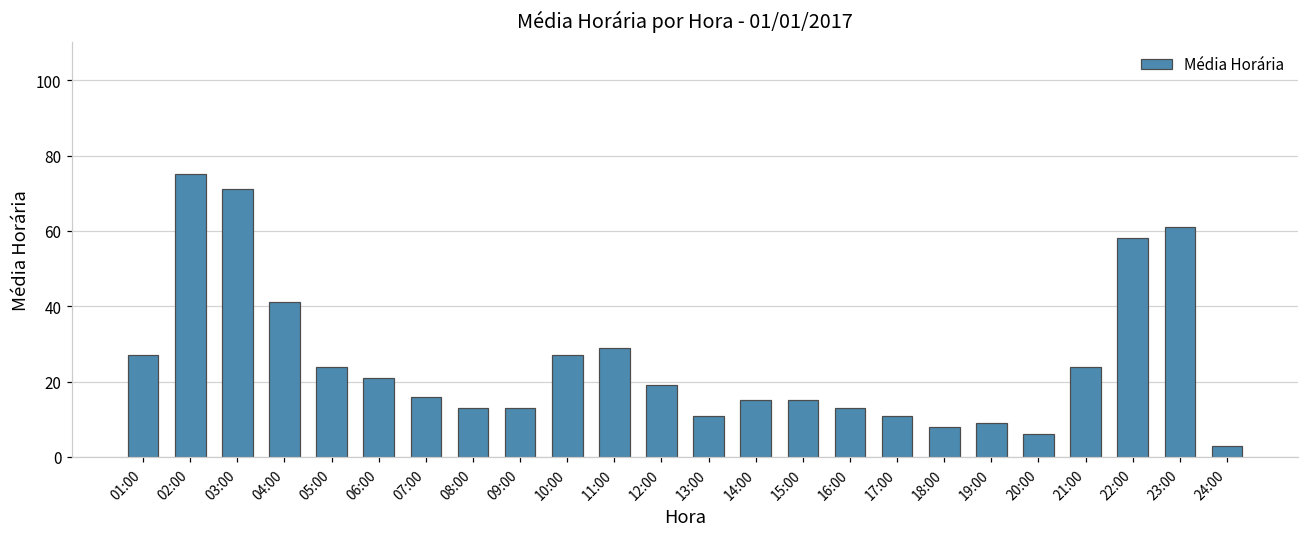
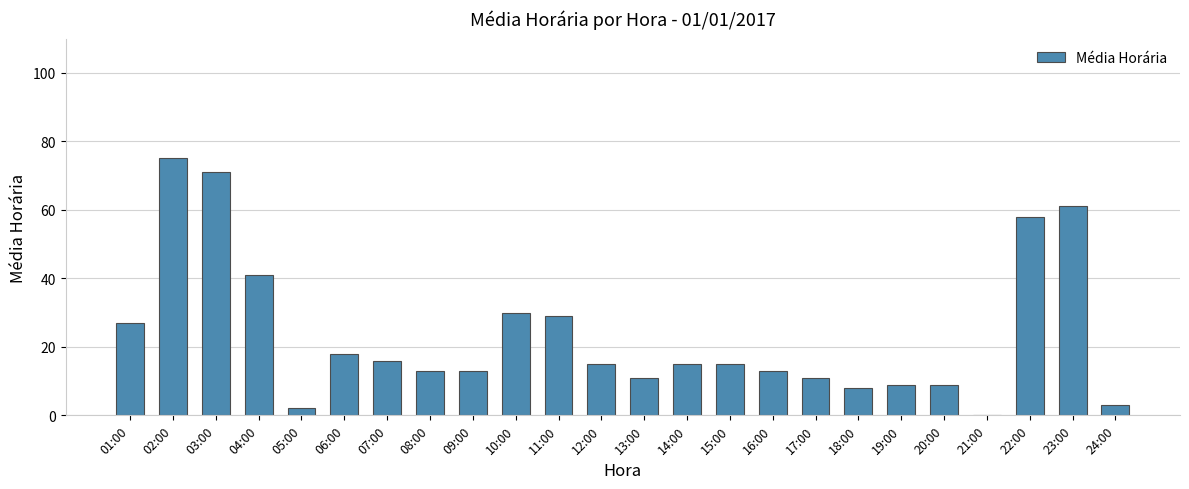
05:00: 24 -> 2
06:00: 21 -> 18
10:00: 27 -> 30
12:00: 19 -> 15
20:00: 6 -> 9
21:00: 24 -> 0
